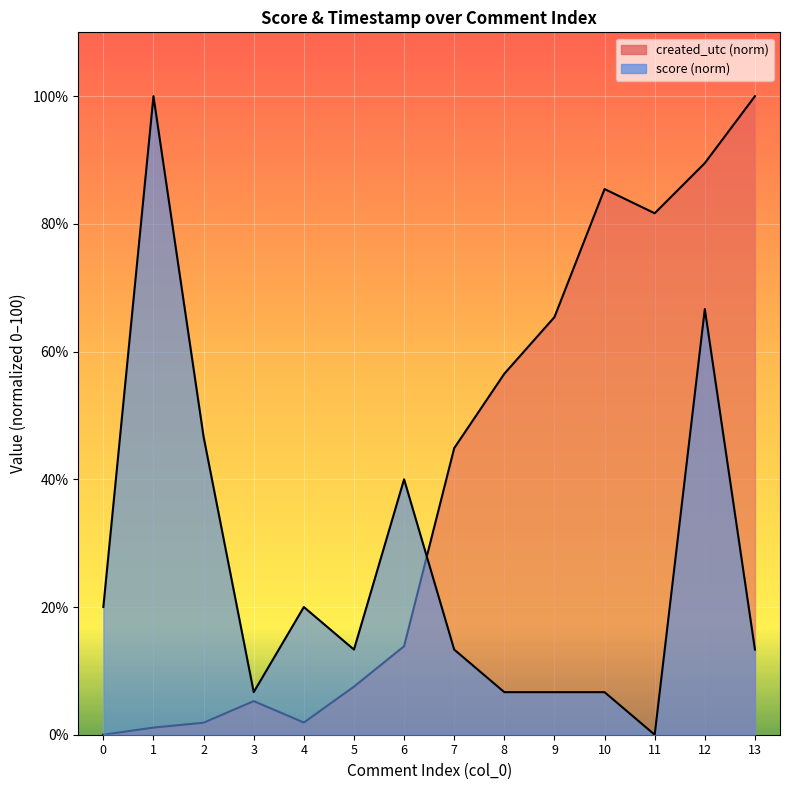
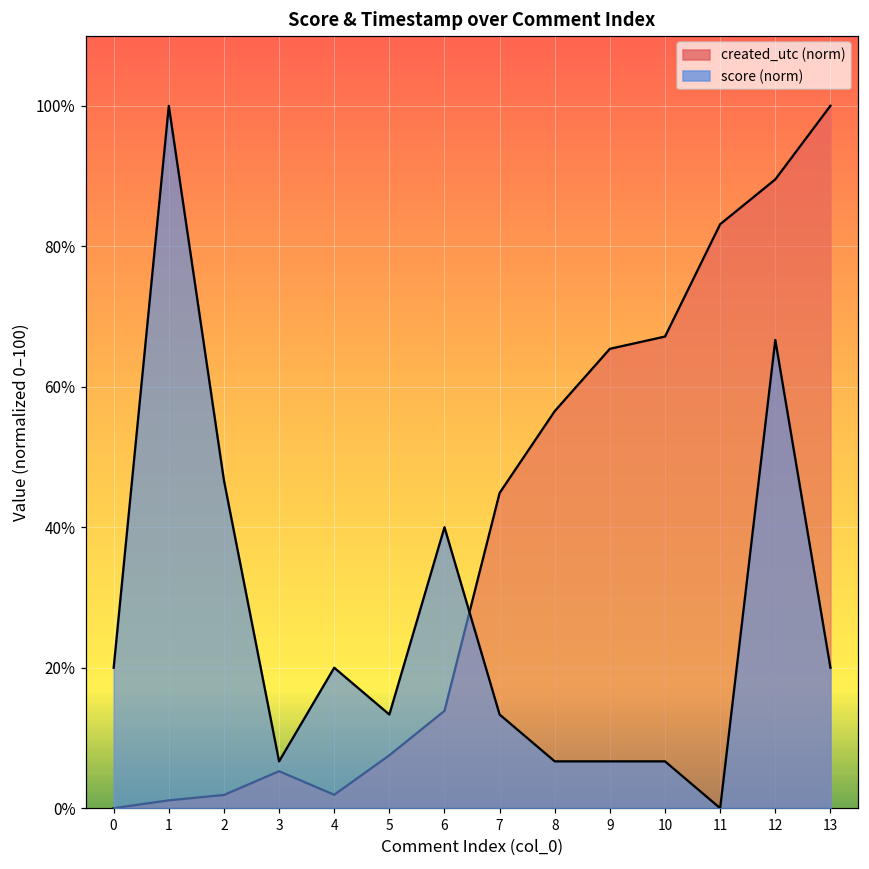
created_utc (norm), 10: 85% -> 67%
created_utc (norm), 11: 82% -> 83%
score (norm), 13: 13% -> 20%
